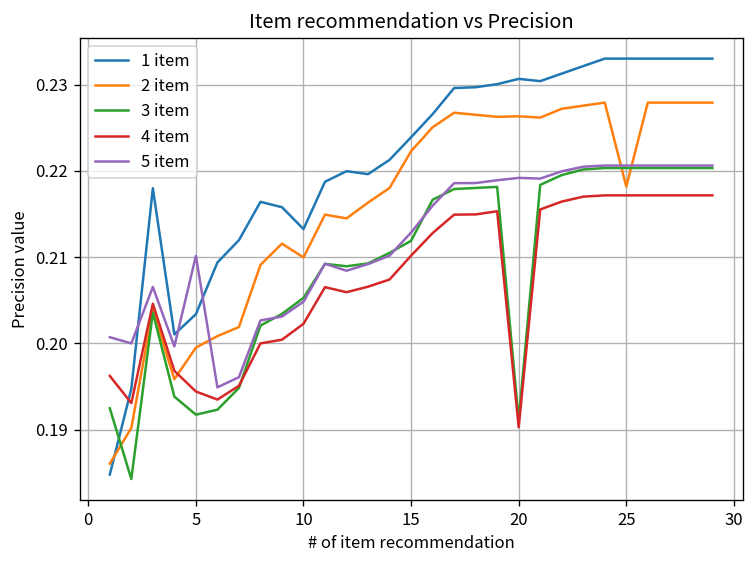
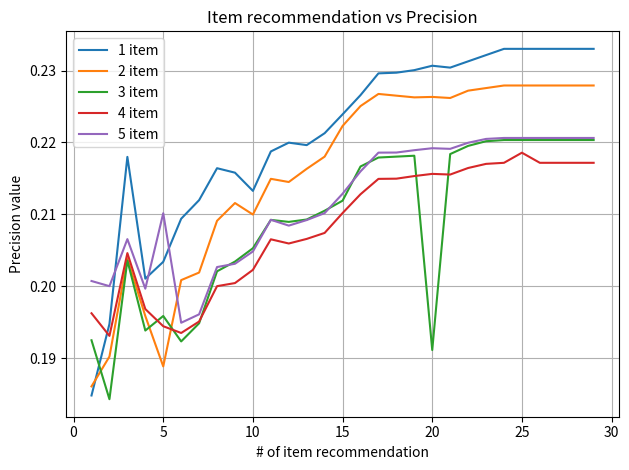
2 item, 5: 0.200 -> 0.189
3 item, 5: 0.192 -> 0.196
4 item, 20: 0.190 -> 0.216
2 item, 25: 0.218 -> 0.228
4 item, 25: 0.217 -> 0.219
